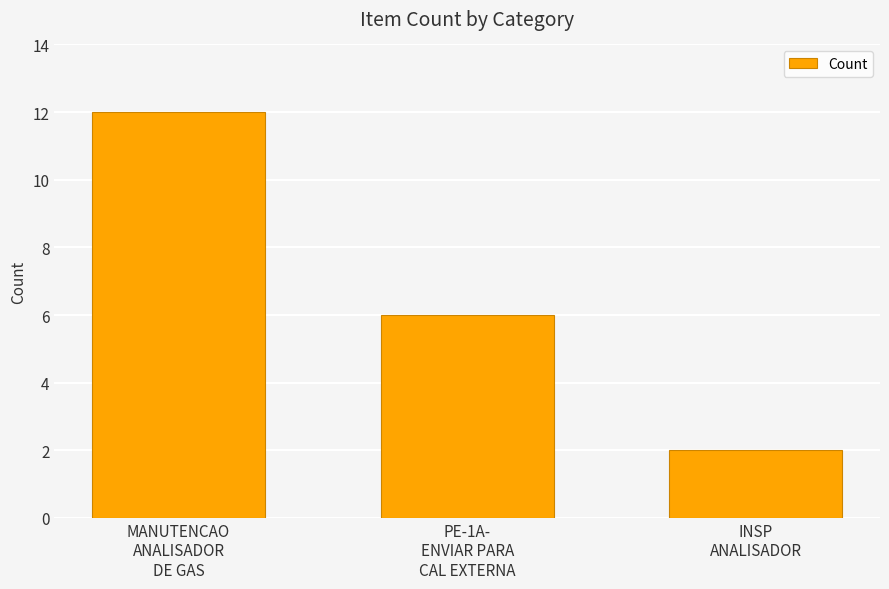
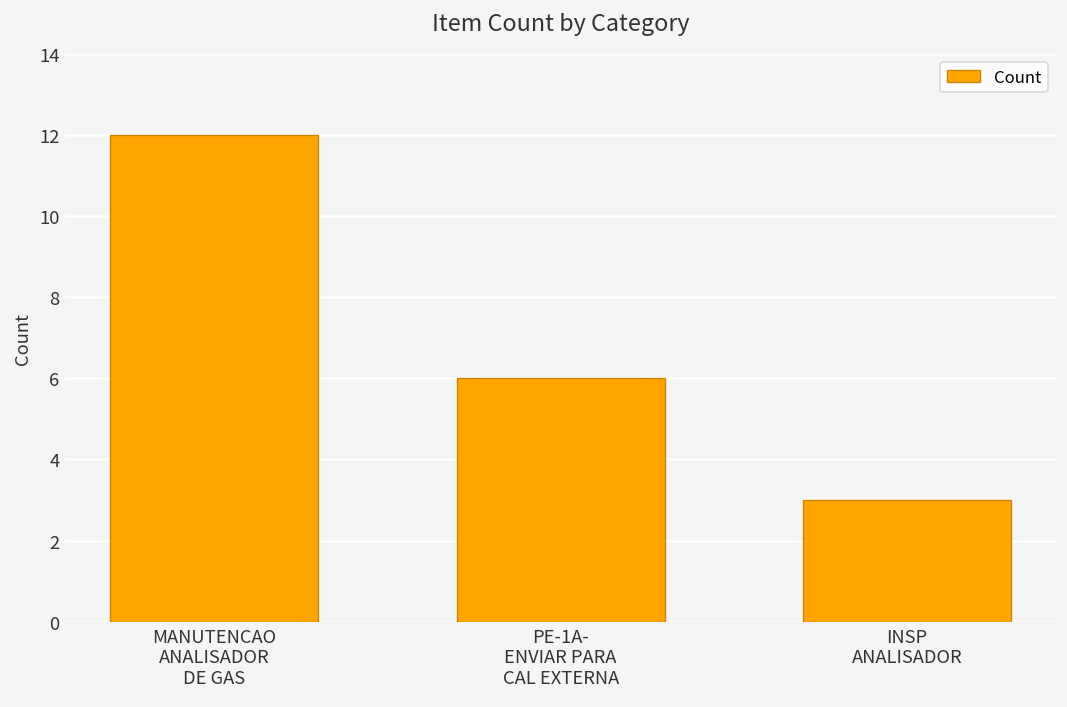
INSP ANALISADOR: 2 -> 3
